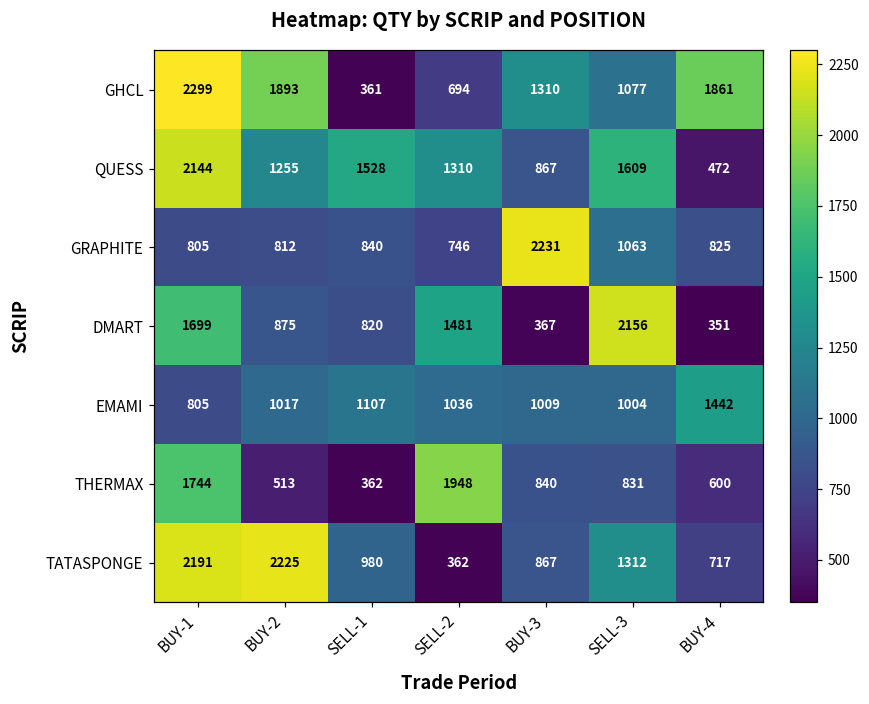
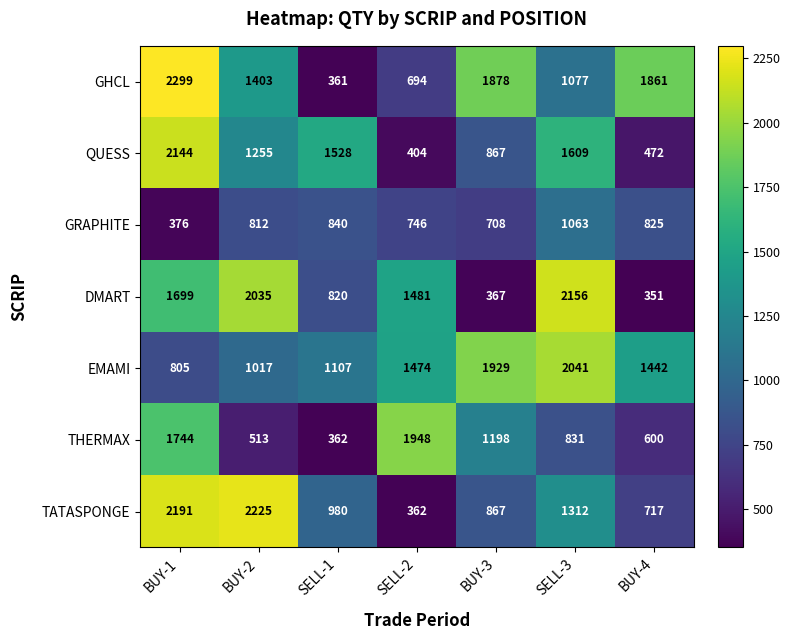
GHCL, BUY-2: 1893 -> 1403
GHCL, BUY-3: 1310 -> 1878
QUESS, SELL-2: 1310 -> 404
GRAPHITE, BUY-1: 805 -> 376
GRAPHITE, BUY-3: 2231 -> 708
DMART, BUY-2: 875 -> 2035
EMAMI, SELL-2: 1036 -> 1474
EMAMI, BUY-3: 1009 -> 1929
EMAMI, SELL-3: 1004 -> 2041
THERMAX, BUY-3: 840 -> 1198
